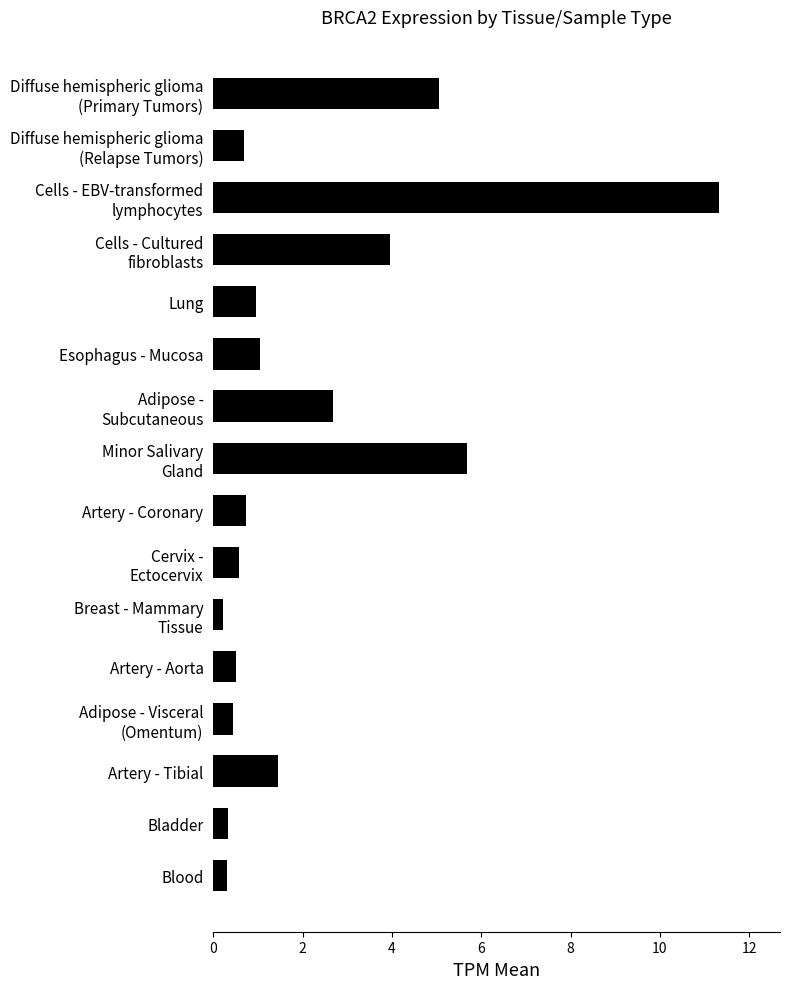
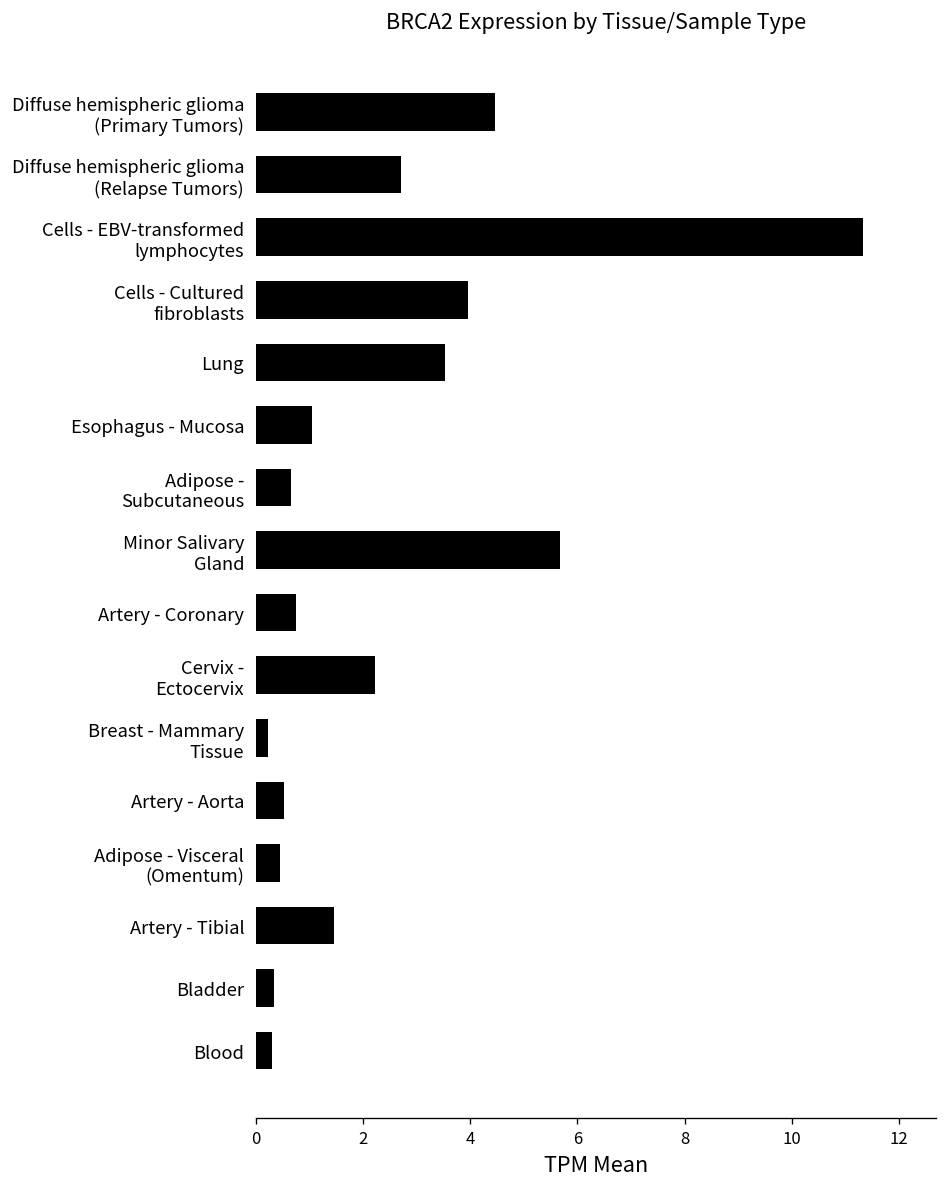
Diffuse hemispheric glioma (Primary Tumors): 5.1 -> 4.5
Diffuse hemispheric glioma (Relapse Tumors): 0.7 -> 2.7
Lung: 1.0 -> 3.5
Adipose - Subcutaneous: 2.7 -> 0.7
Cervix - Ectocervix: 0.6 -> 2.2
